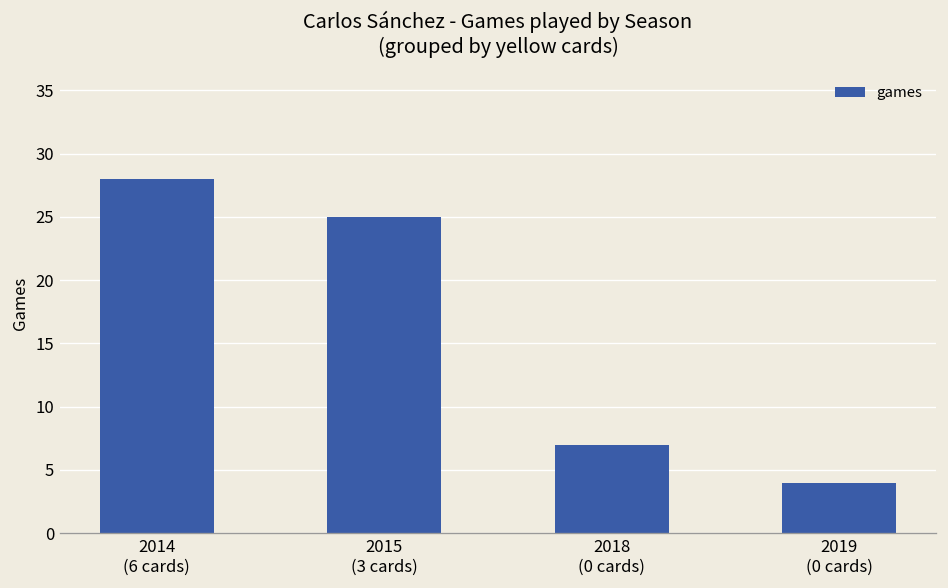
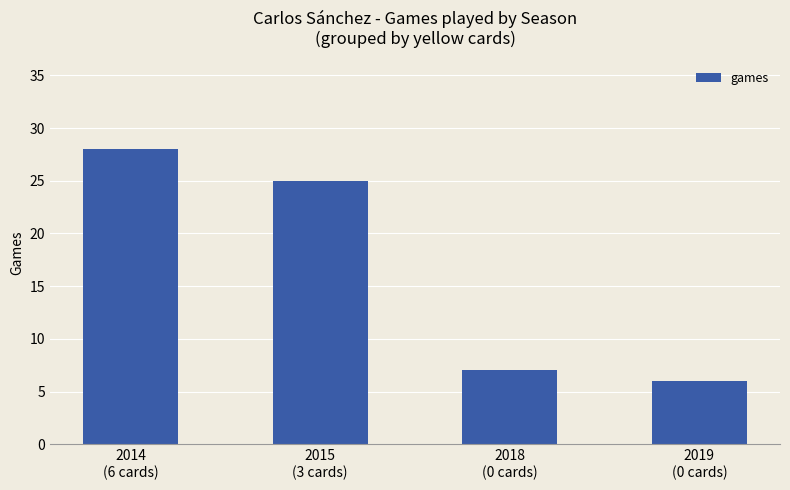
2019 (0 cards): 4 -> 6
